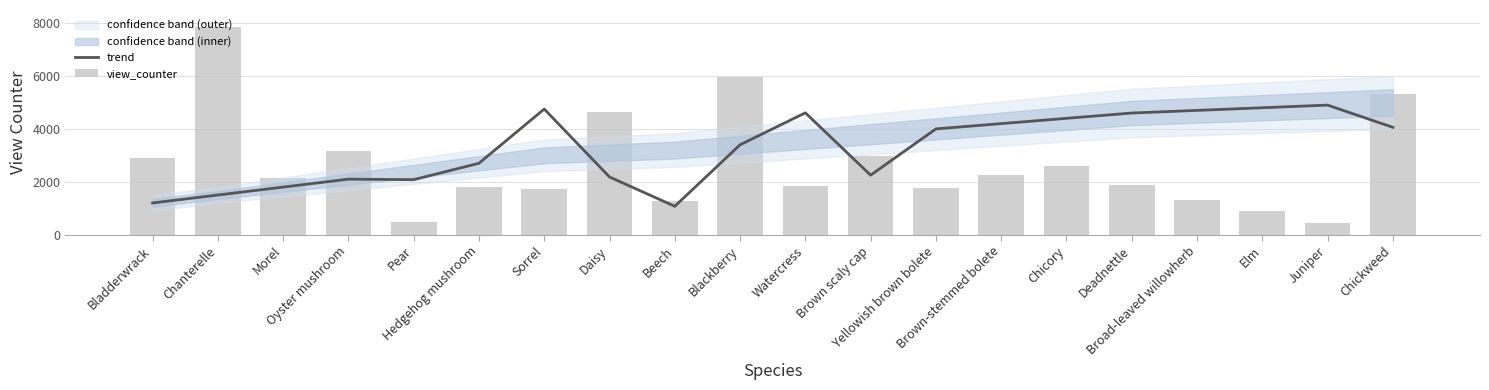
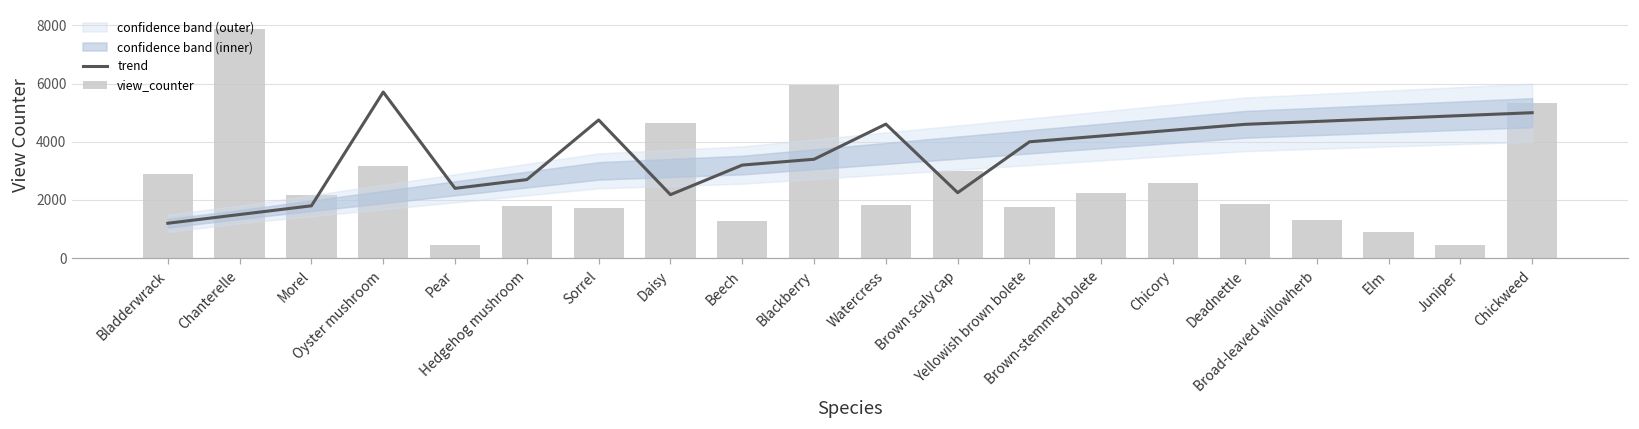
trend, Oyster mushroom: 2100 -> 5700
trend, Pear: 2100 -> 2400
trend, Beech: 1100 -> 3200
trend, Chickweed: 4100 -> 5000
